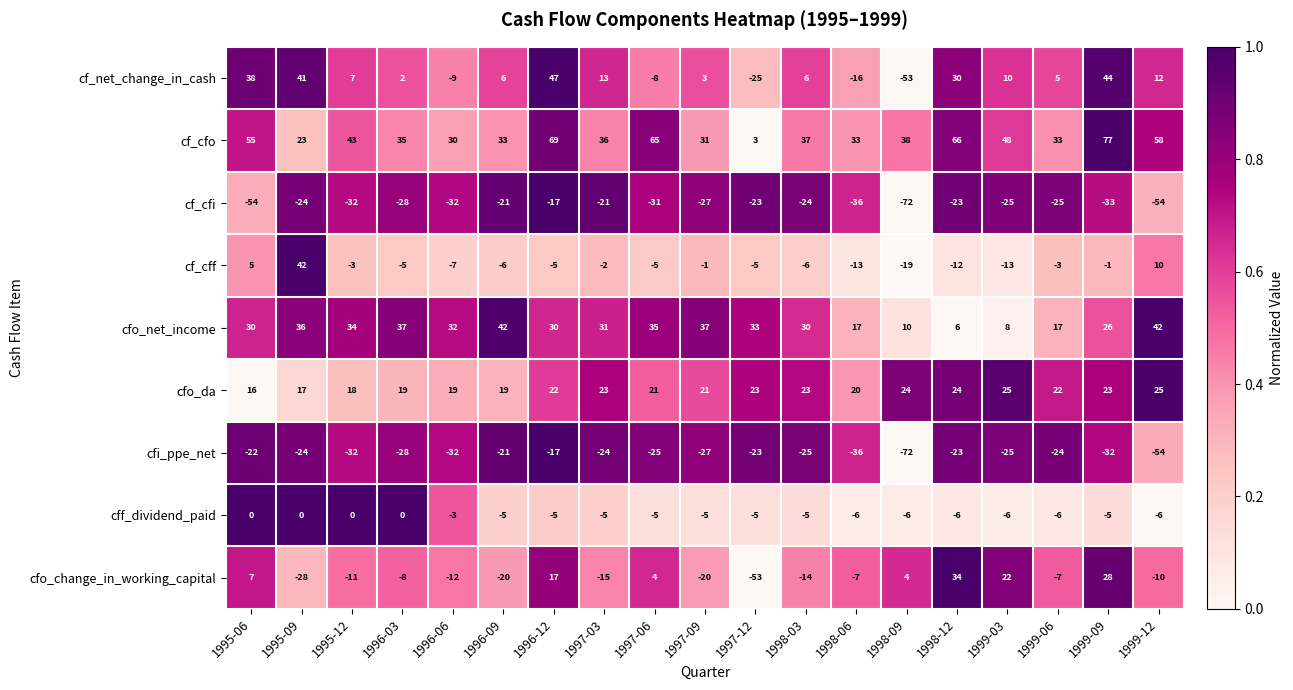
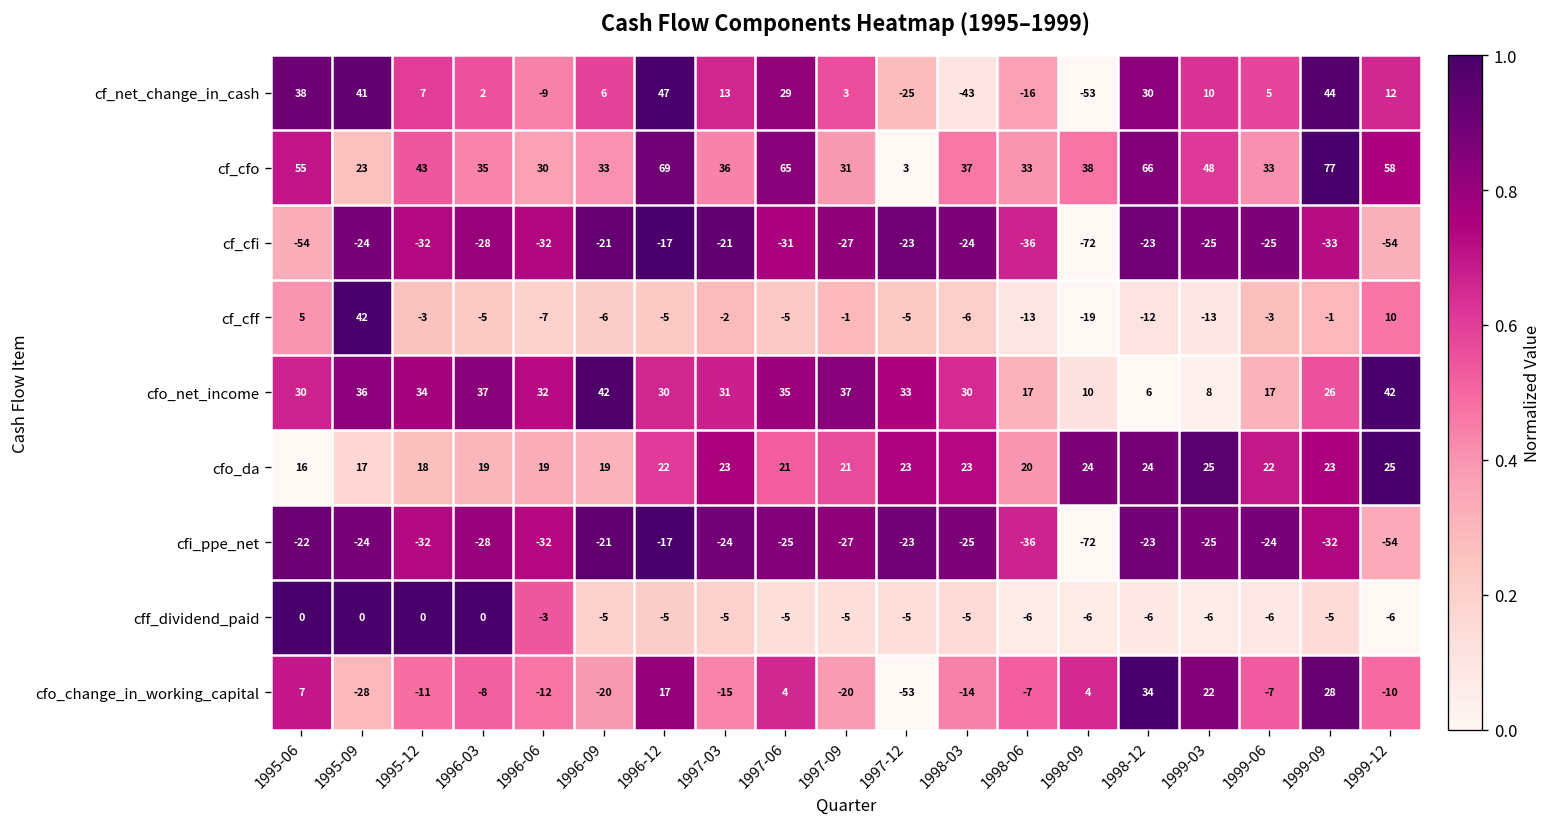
cf_net_change_in_cash, 1997-06: -8 -> 29
cf_net_change_in_cash, 1998-03: 6 -> -43
